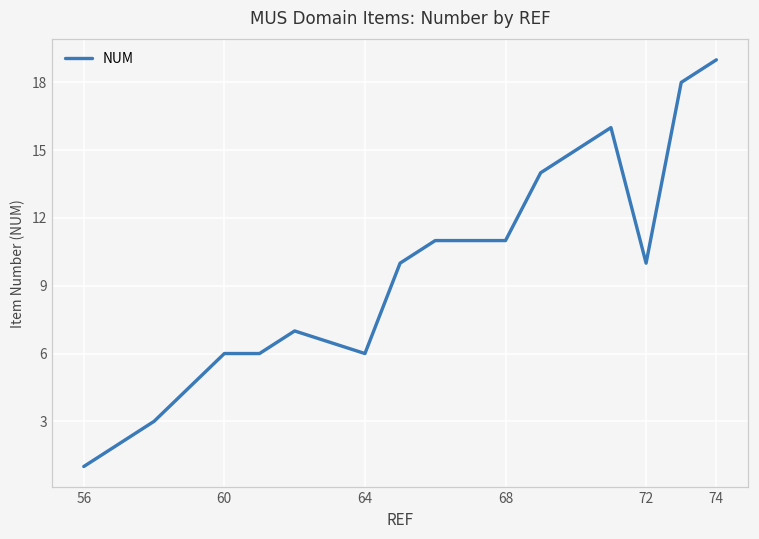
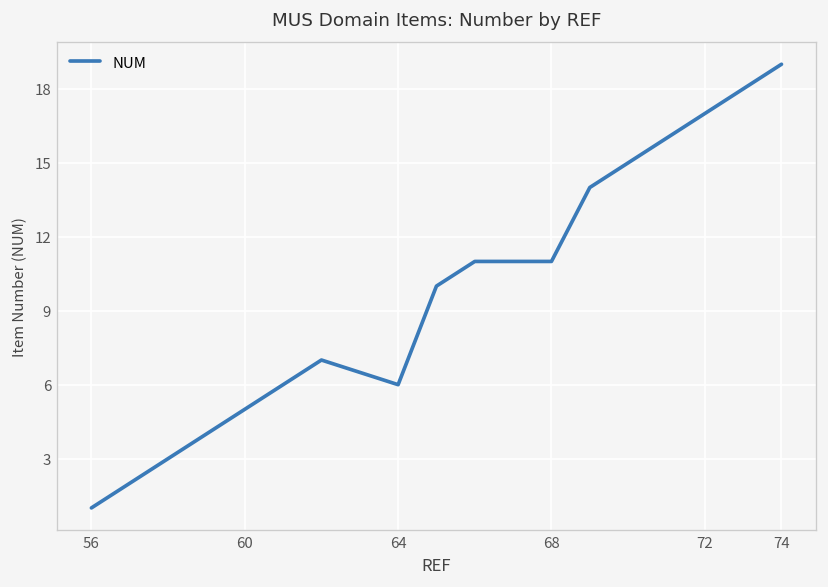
60: 6 -> 5
72: 10 -> 17
